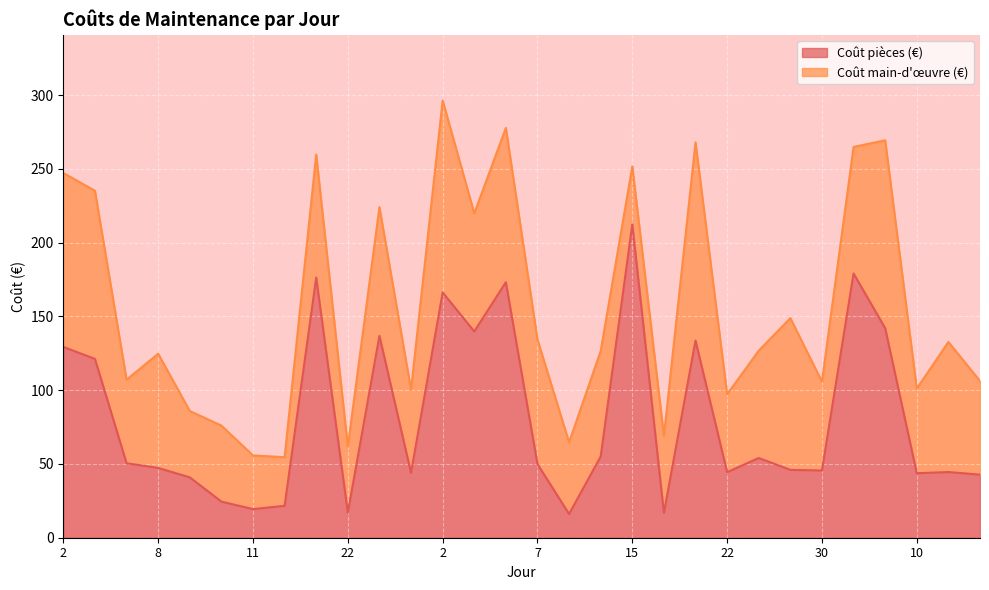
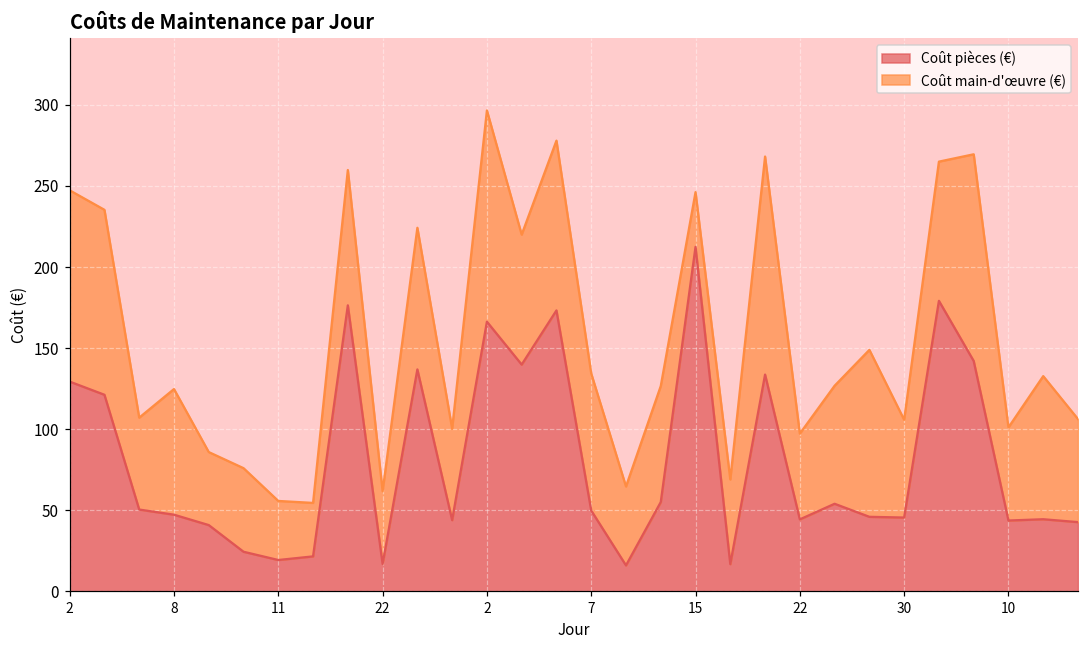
Coût main-d'œuvre (€), 15: 39 -> 34
